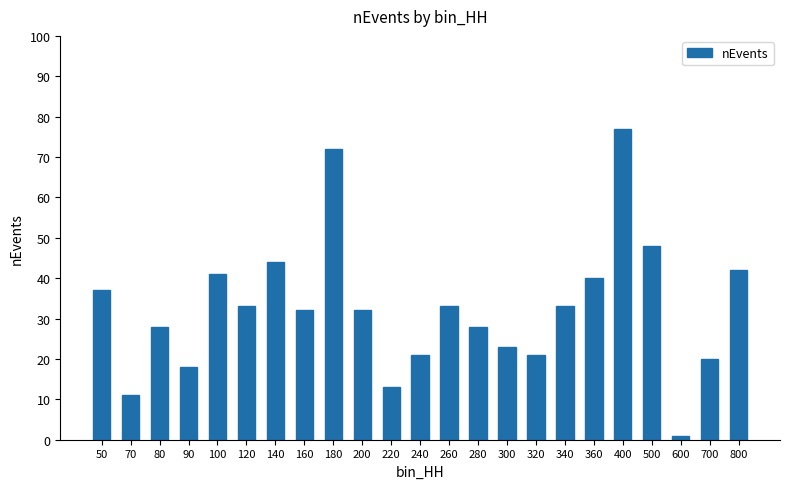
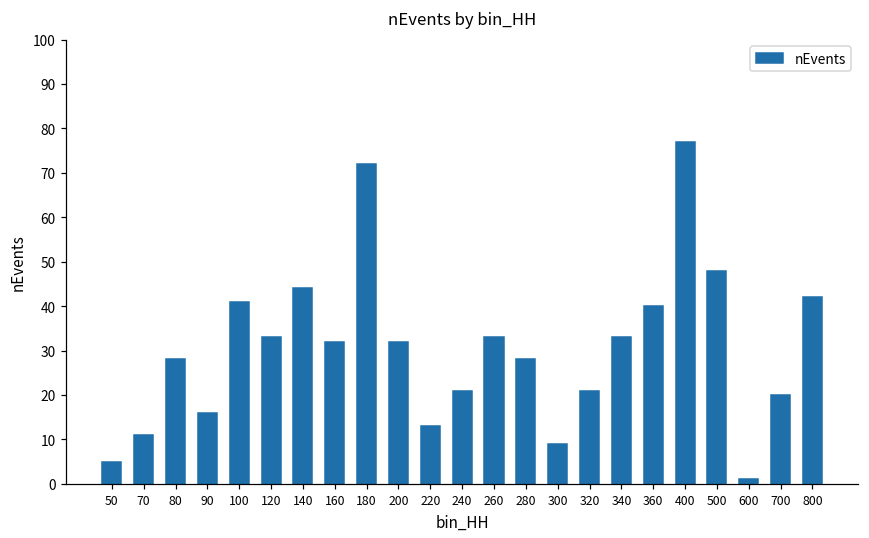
50: 37 -> 5
90: 18 -> 16
300: 23 -> 9
